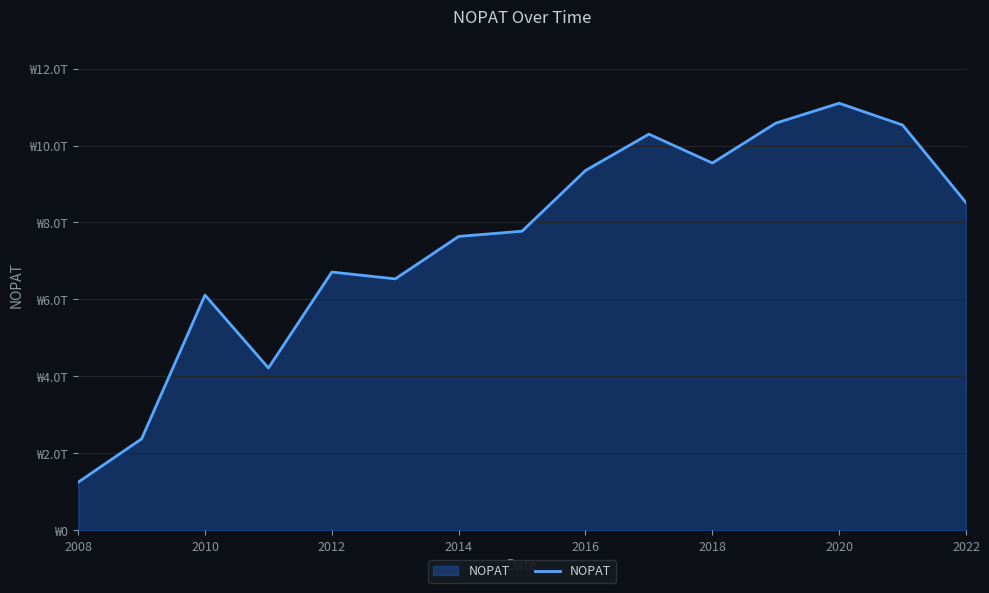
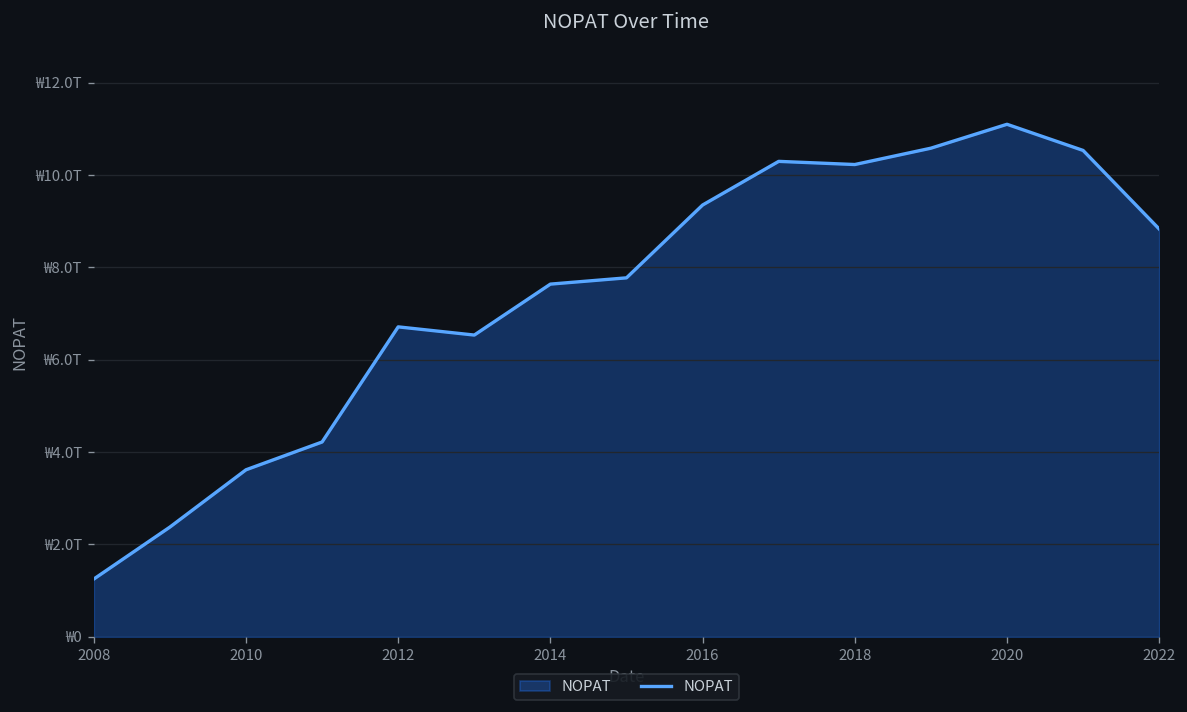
2010: ₩6.1T -> ₩3.6T
2018: ₩9.5T -> ₩10.2T
2022: ₩8.5T -> ₩8.8T
